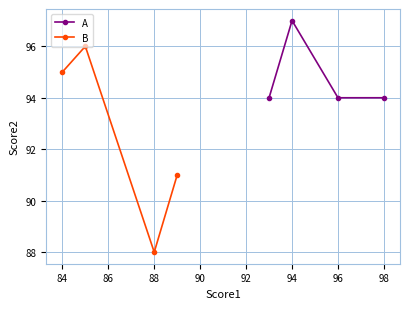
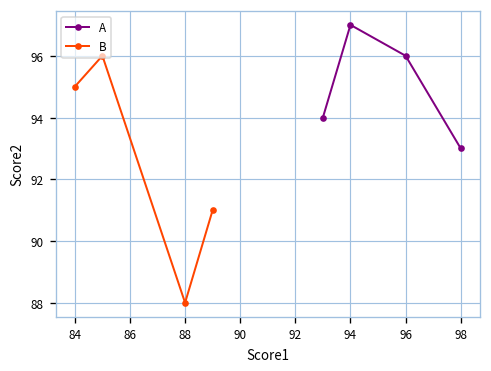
A, 96: 94 -> 96
A, 98: 94 -> 93
